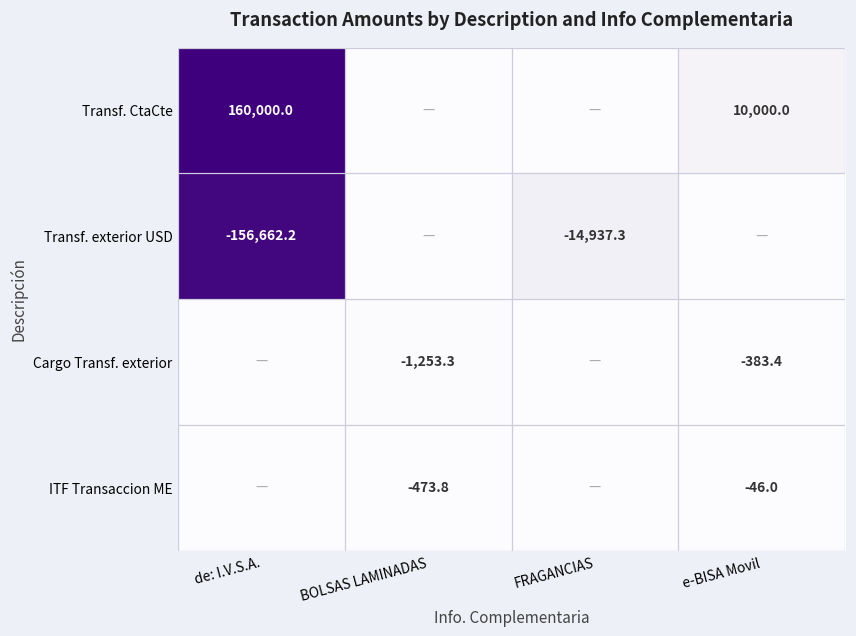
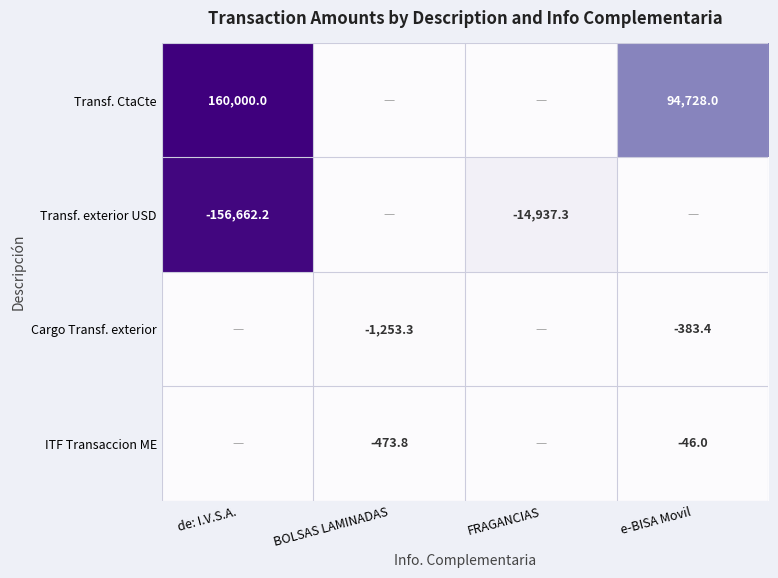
Transf. CtaCte, e-BISA Movil: 10,000.0 -> 94,728.0
